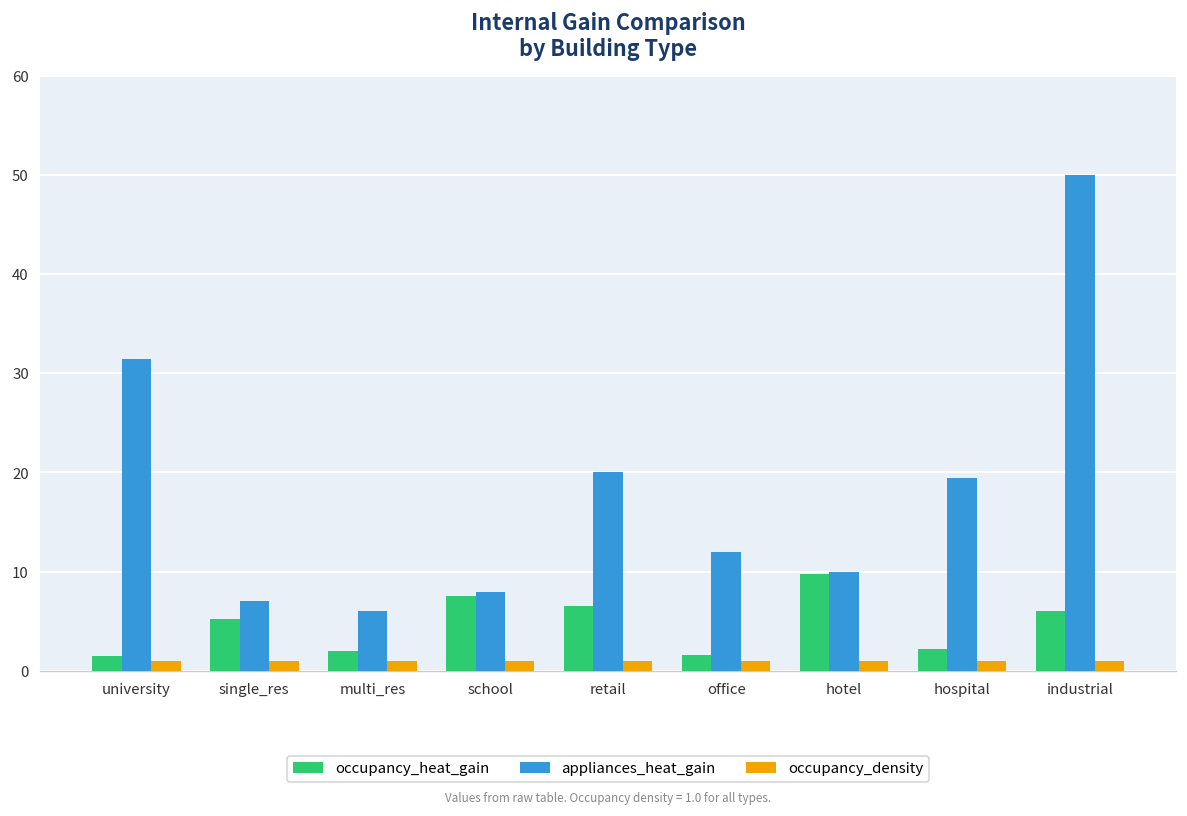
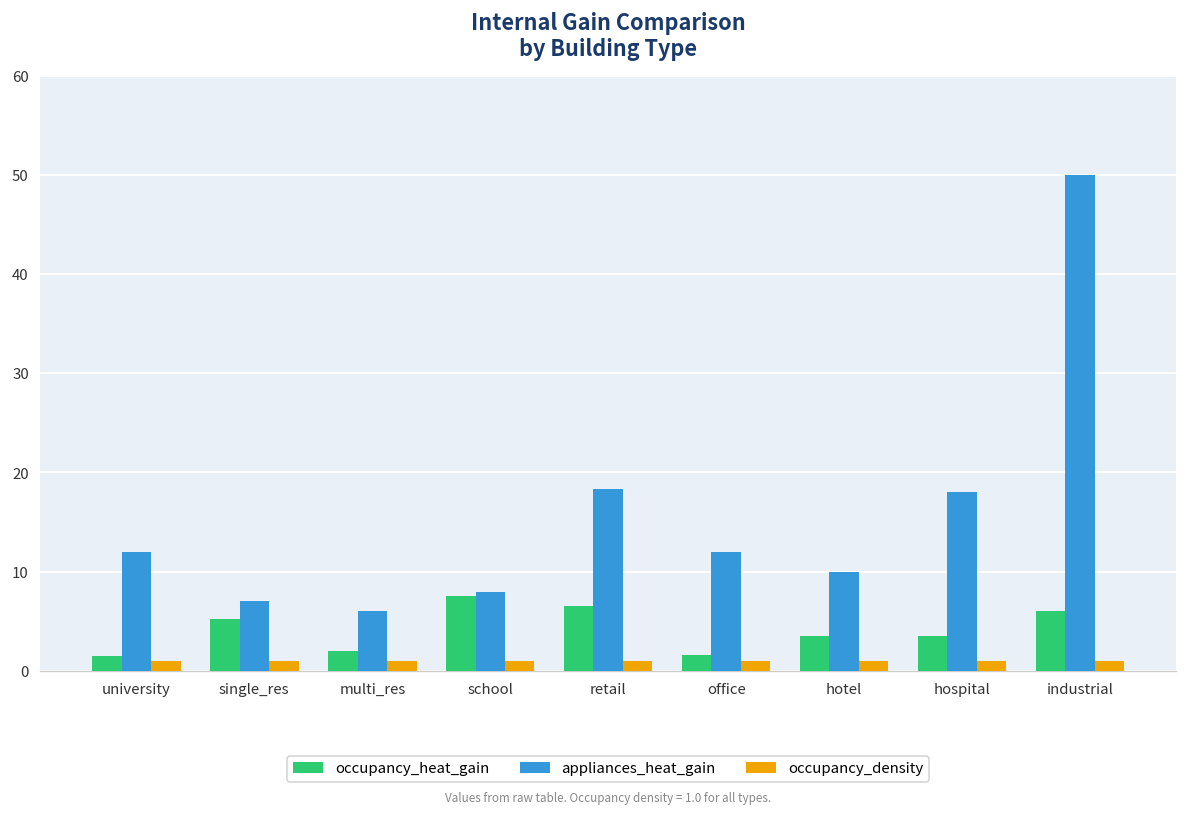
appliances_heat_gain, university: 31 -> 12
appliances_heat_gain, retail: 20 -> 18
occupancy_heat_gain, hotel: 10 -> 4
occupancy_heat_gain, hospital: 2 -> 4
appliances_heat_gain, hospital: 19 -> 18
